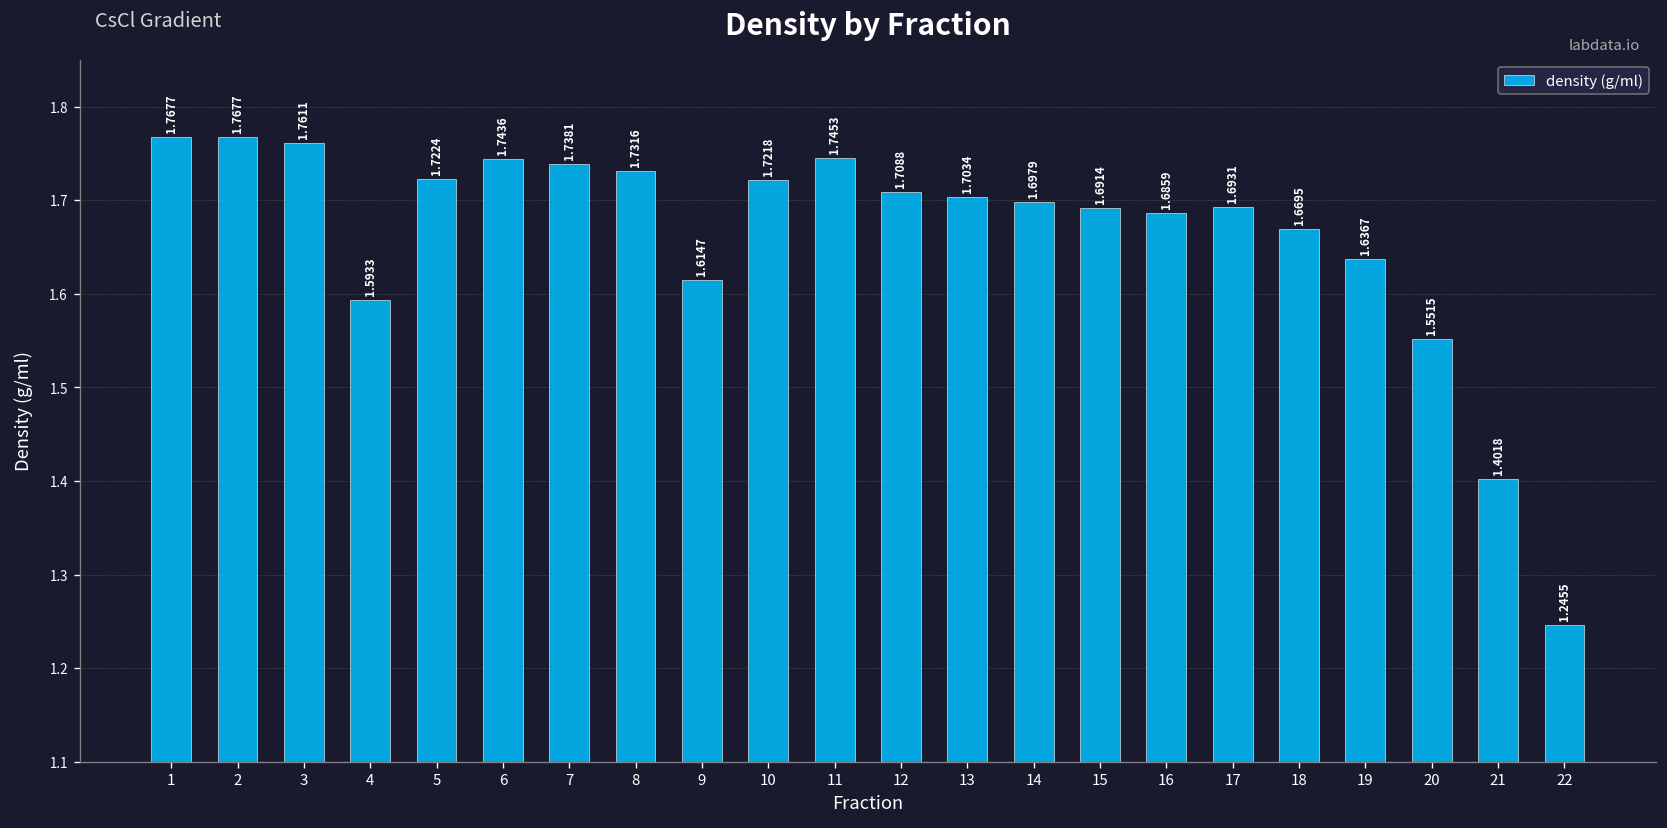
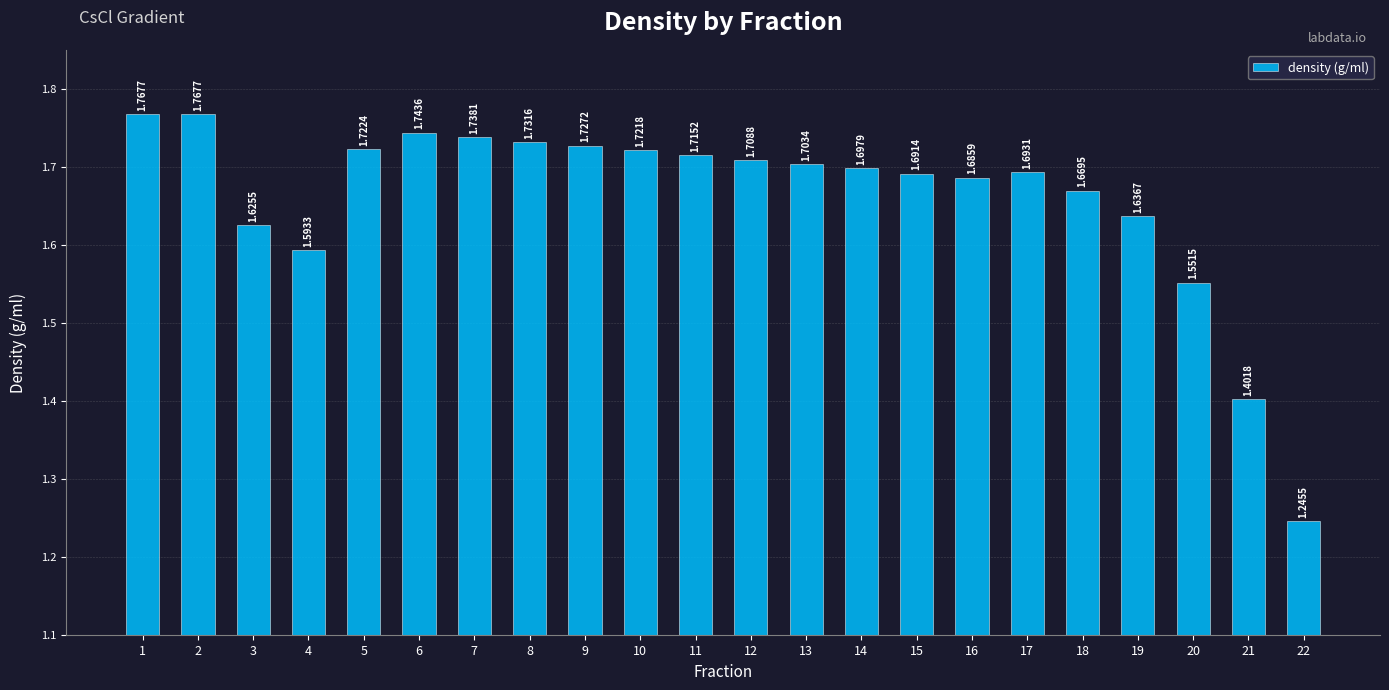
3: 1.7611 -> 1.6255
9: 1.6147 -> 1.7272
11: 1.7453 -> 1.7152
